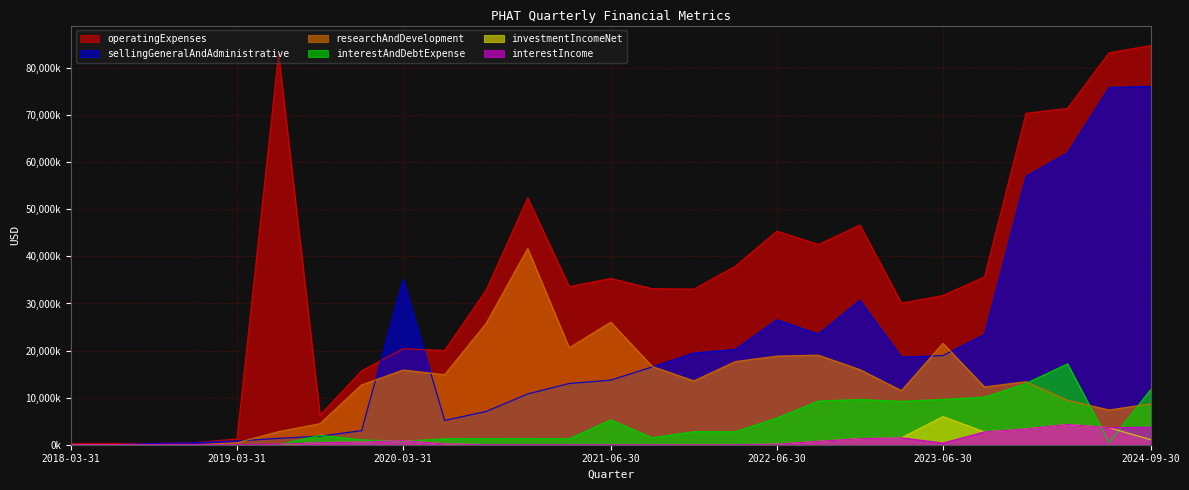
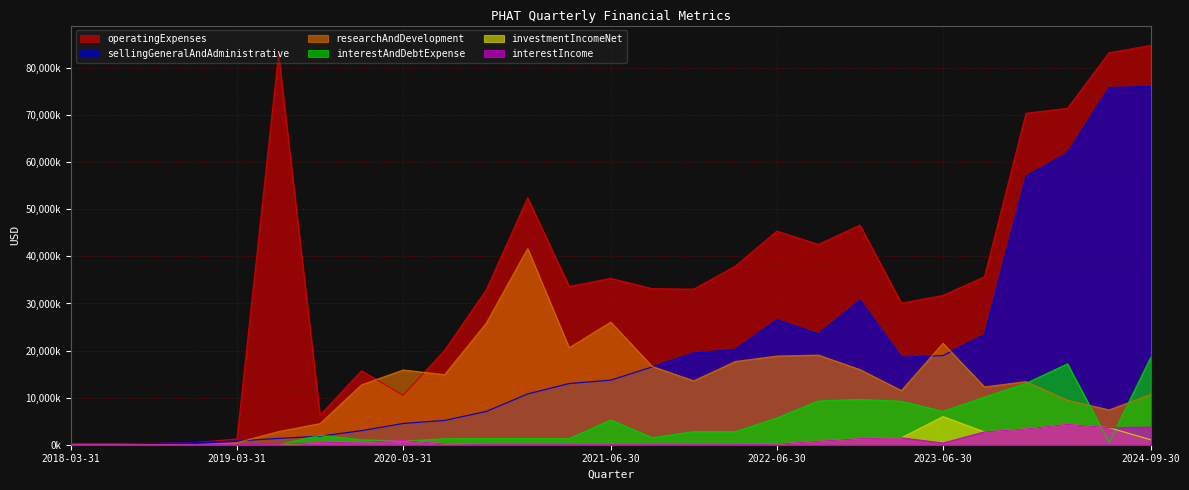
operatingExpenses, 2020-03-31: 20,000,000 -> 10,000,000
sellingGeneralAndAdministrative, 2020-03-31: 35,000,000 -> 5,000,000
interestAndDebtExpense, 2023-06-30: 10,000,000 -> 7,000,000
researchAndDevelopment, 2024-09-30: 9,000,000 -> 11,000,000
interestAndDebtExpense, 2024-09-30: 12,000,000 -> 18,000,000
